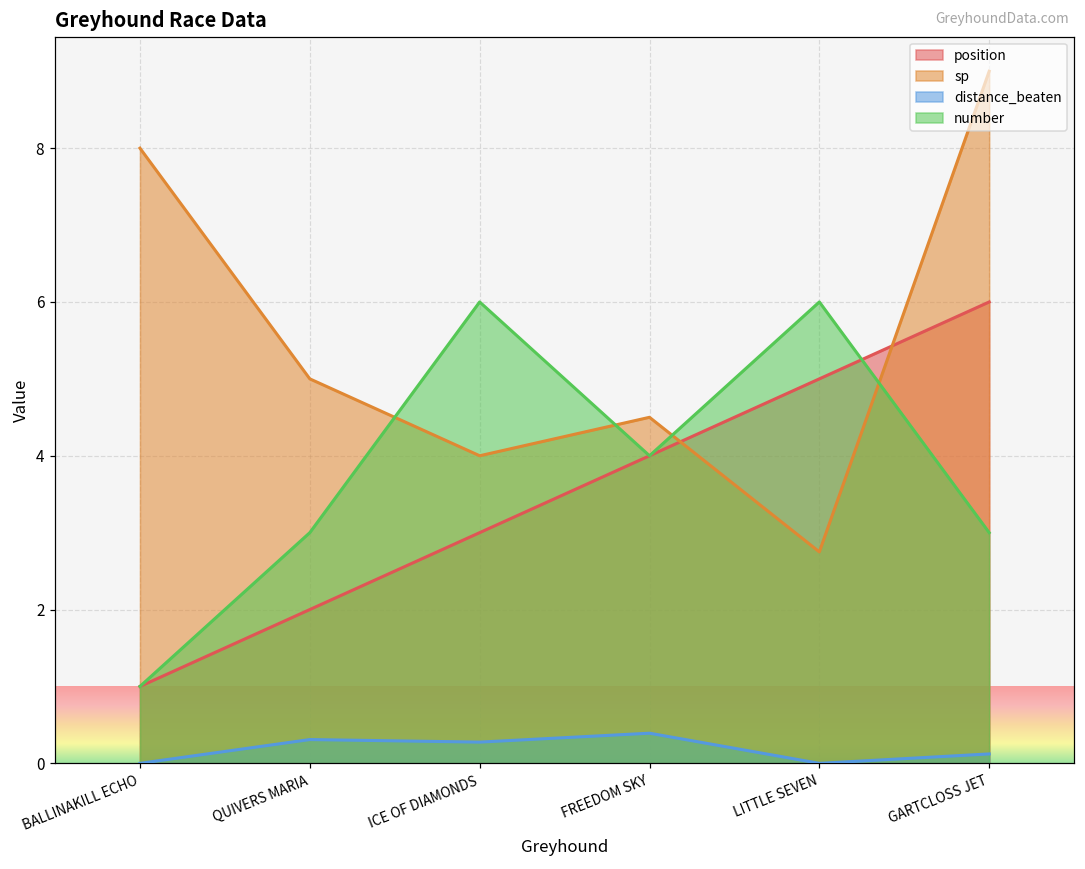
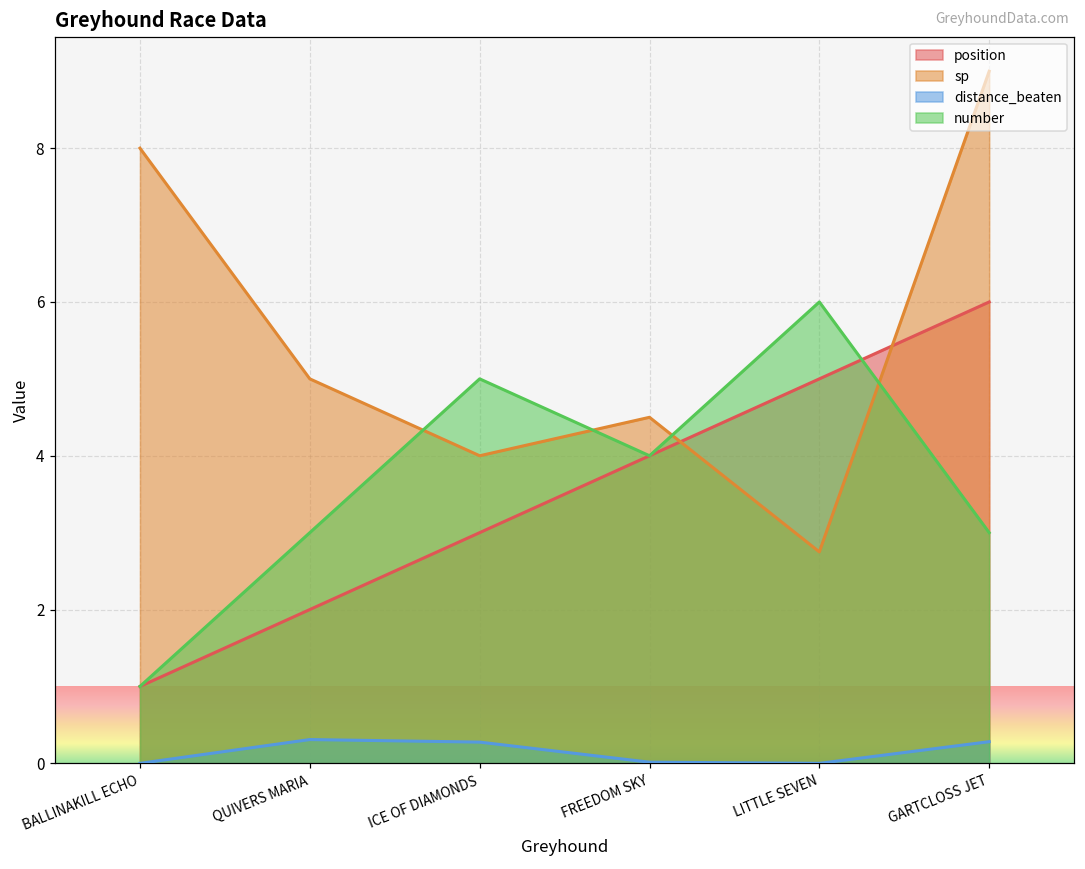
number, ICE OF DIAMONDS: 6 -> 5
distance_beaten, FREEDOM SKY: 0.4 -> 0.0
distance_beaten, GARTCLOSS JET: 0.1 -> 0.3
